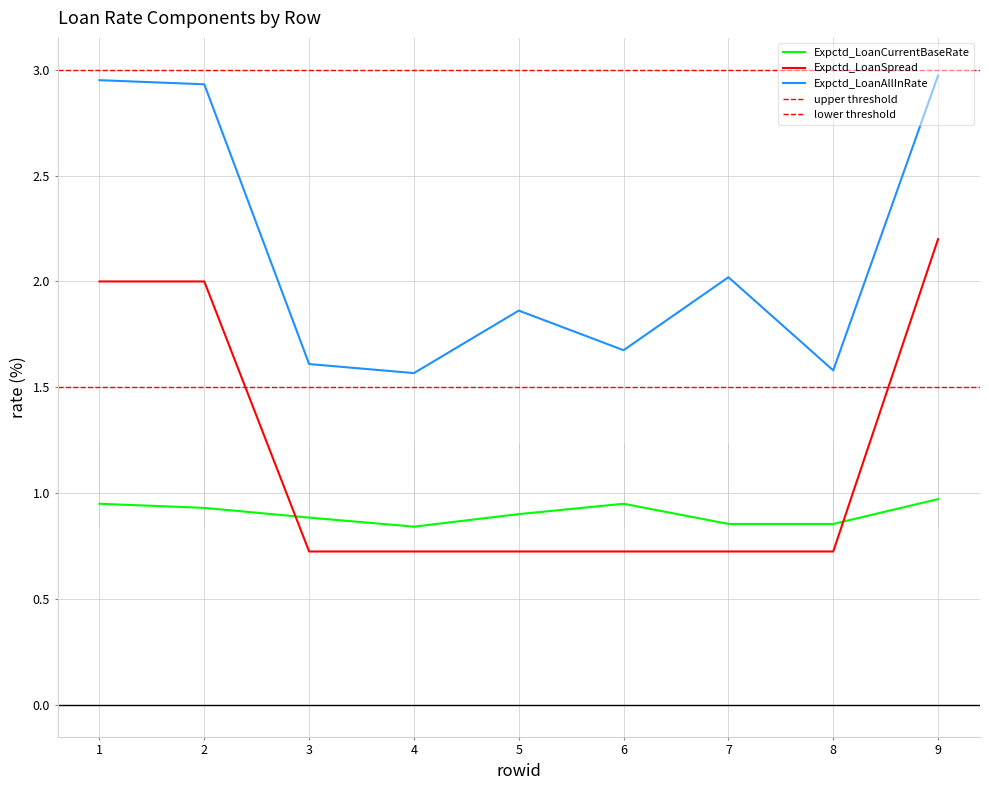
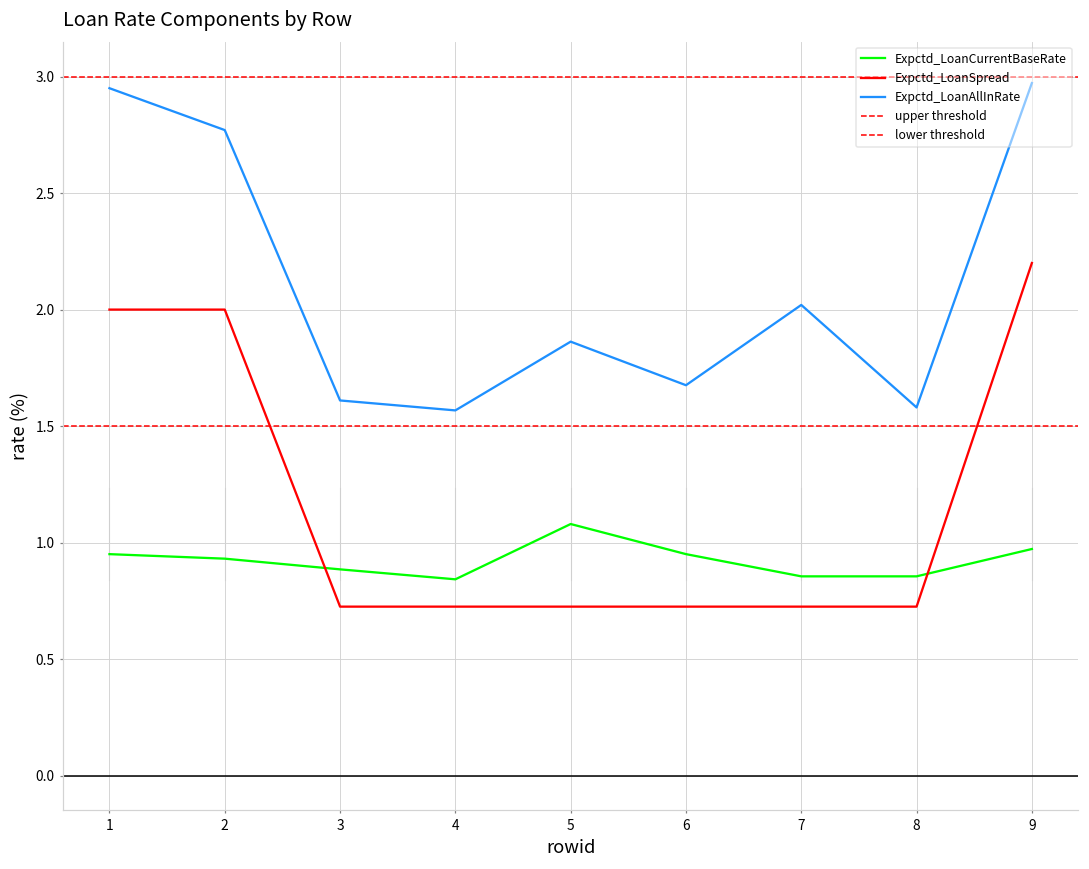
Expctd_LoanAllInRate, 2: 2.93 -> 2.77
Expctd_LoanCurrentBaseRate, 5: 0.90 -> 1.08
